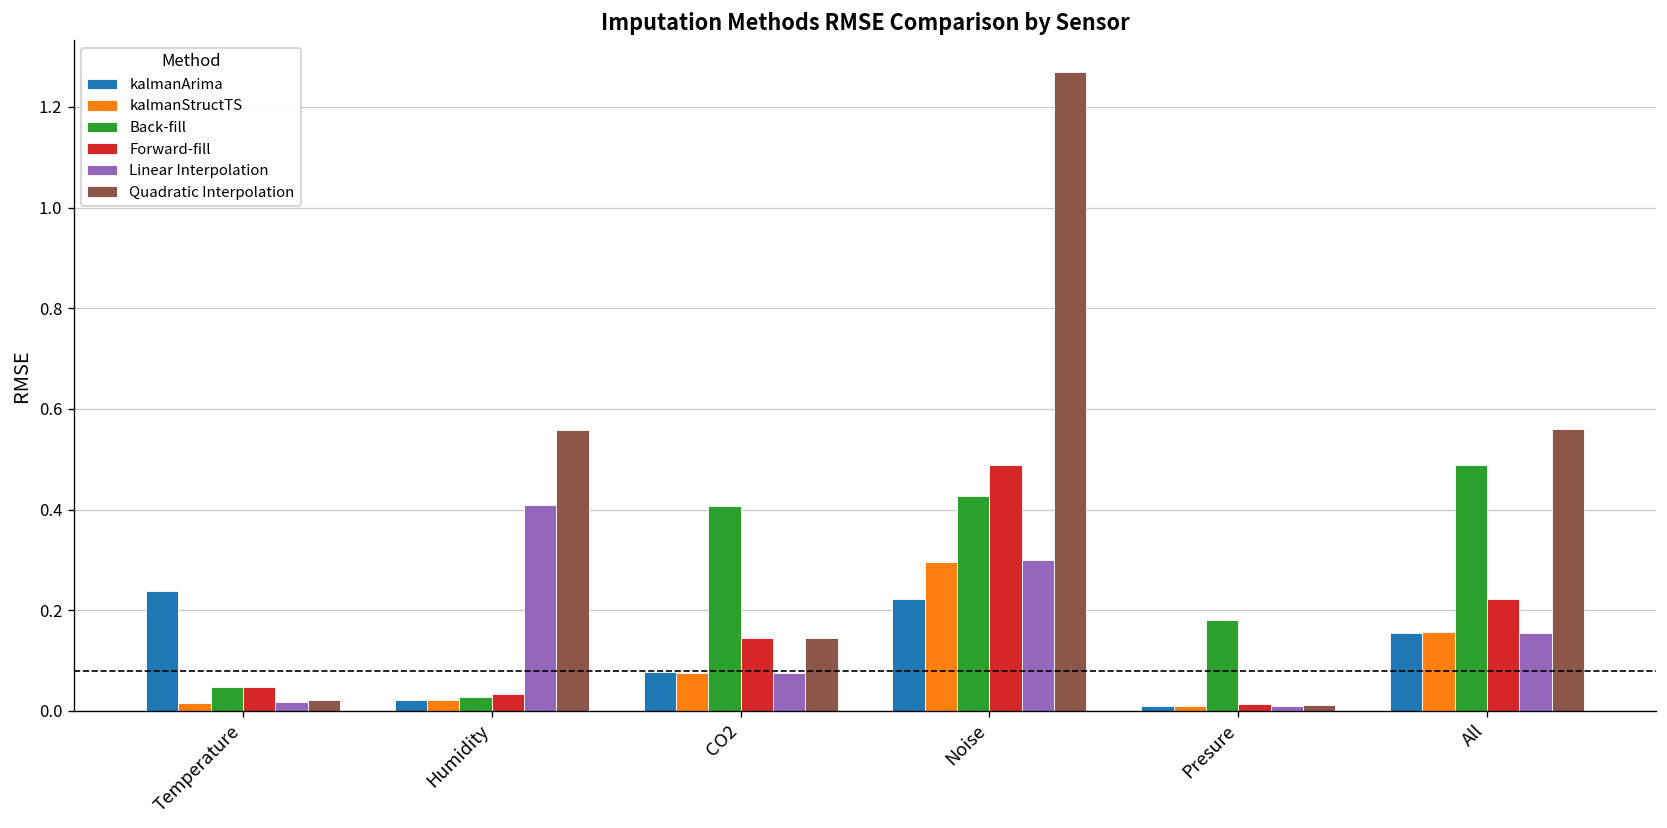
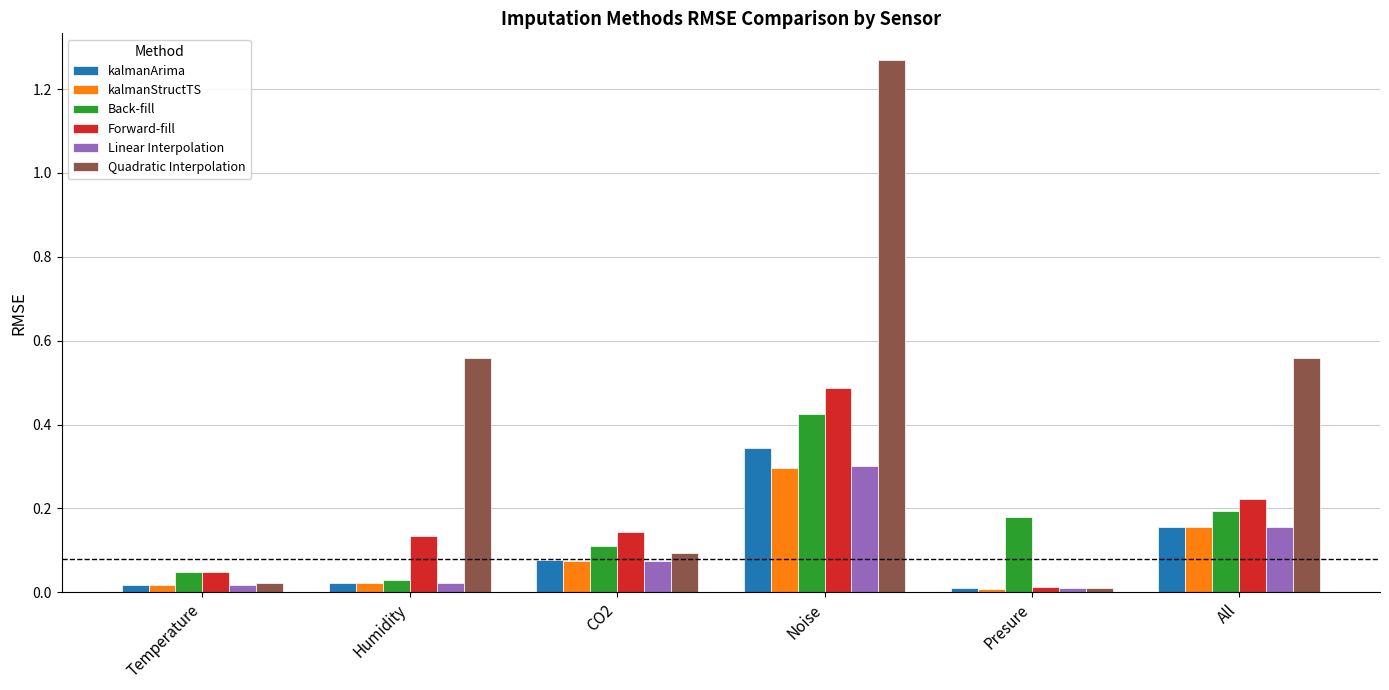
kalmanArima, Temperature: 0.24 -> 0.02
Forward-fill, Humidity: 0.03 -> 0.13
Linear Interpolation, Humidity: 0.41 -> 0.02
Back-fill, CO2: 0.41 -> 0.11
Quadratic Interpolation, CO2: 0.14 -> 0.09
kalmanArima, Noise: 0.22 -> 0.34
Back-fill, All: 0.49 -> 0.19
